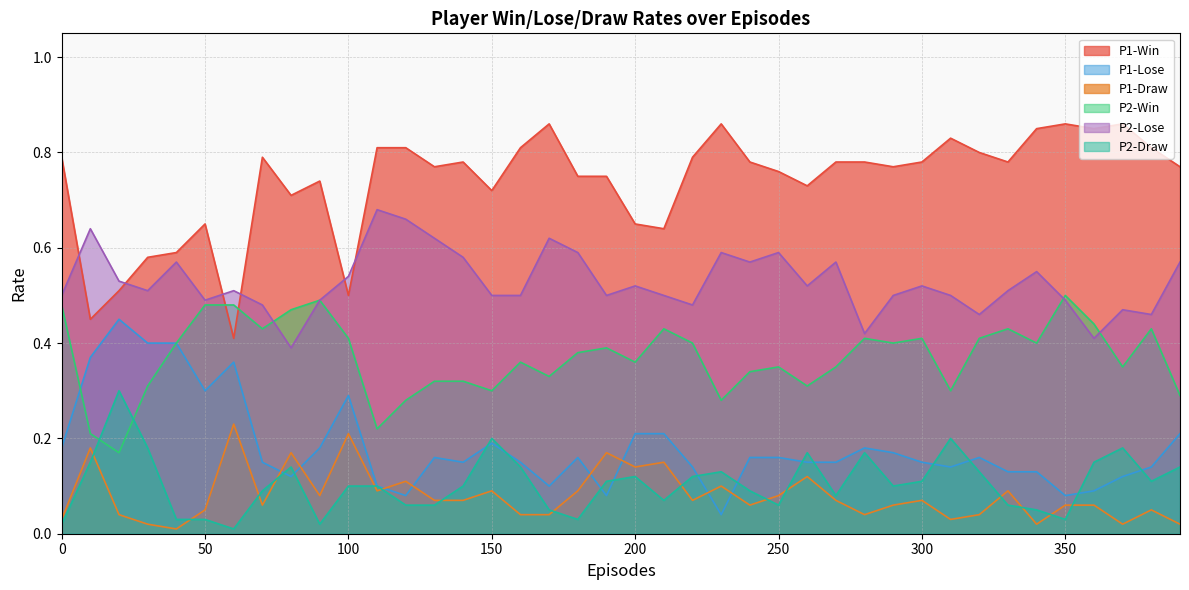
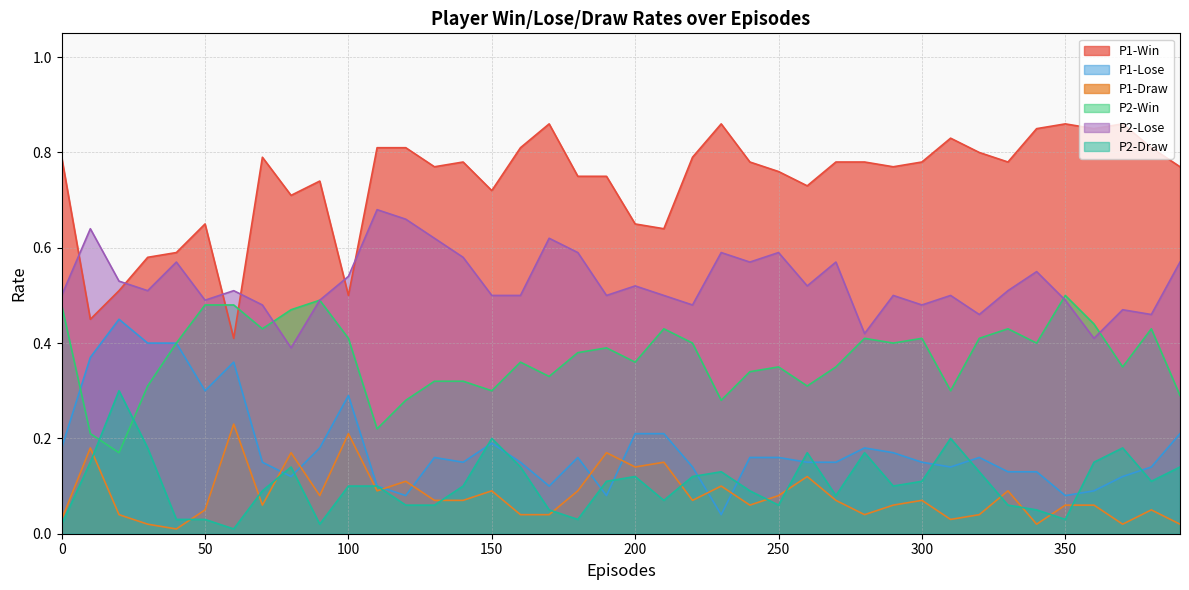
P2-Lose, 300: 0.52 -> 0.48
